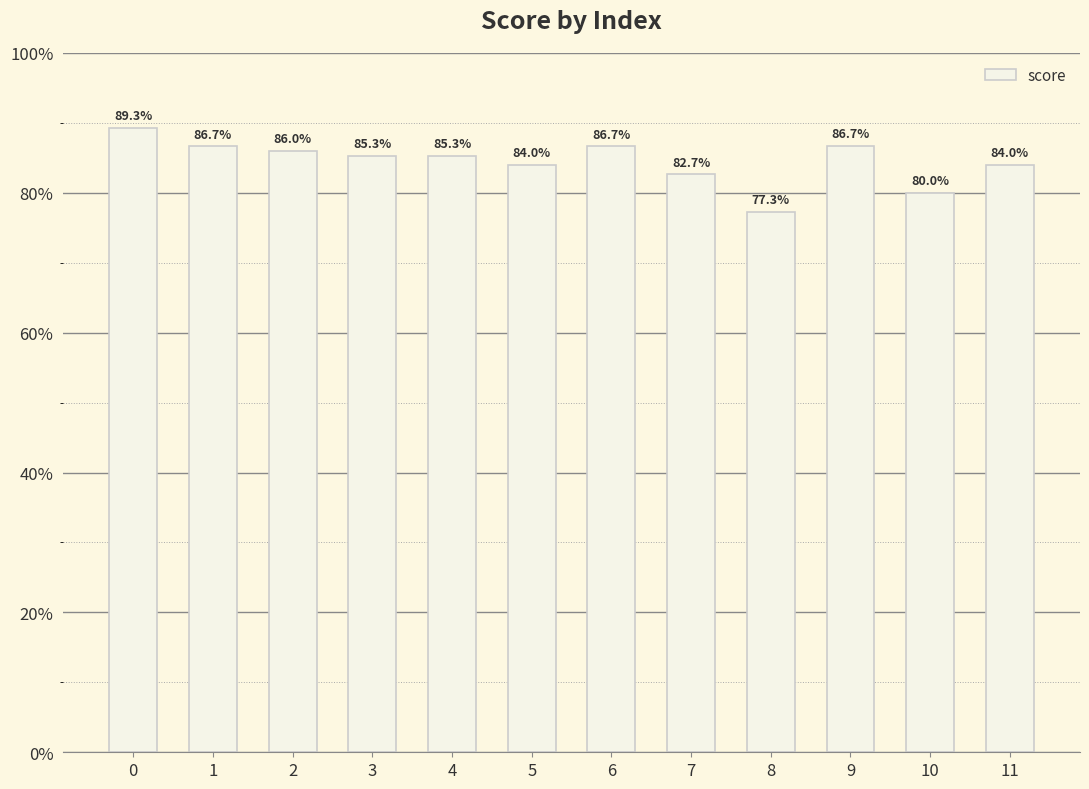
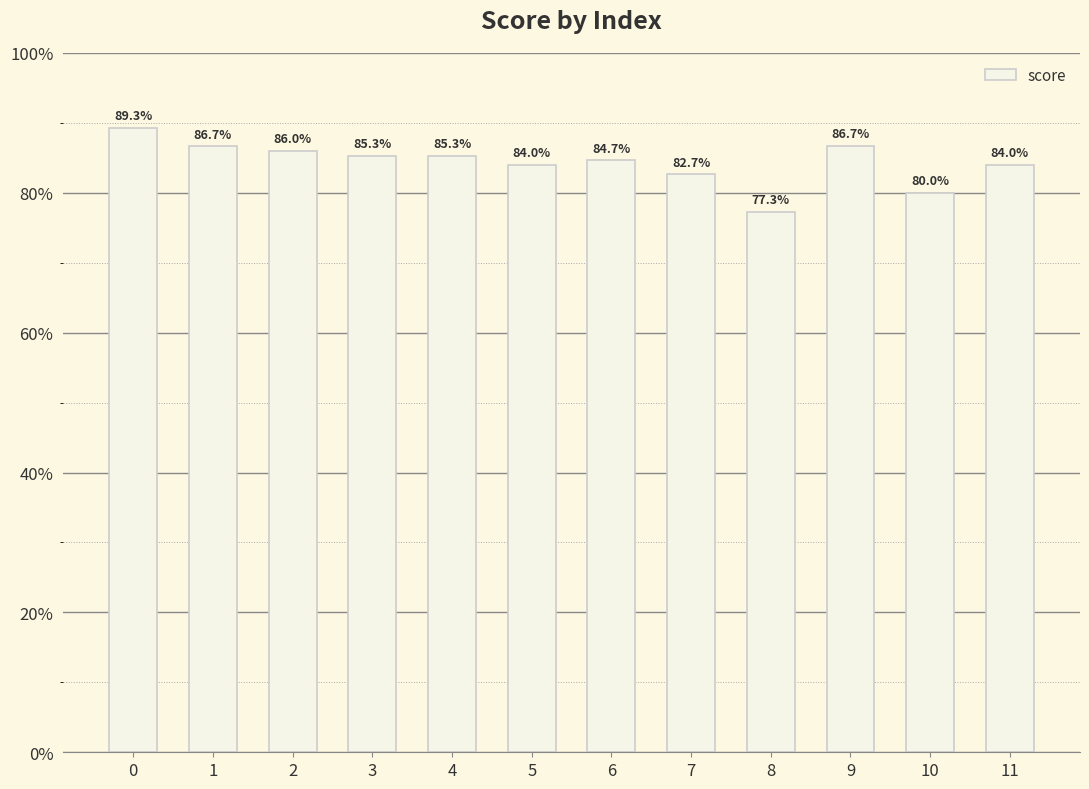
6: 86.7% -> 84.7%
